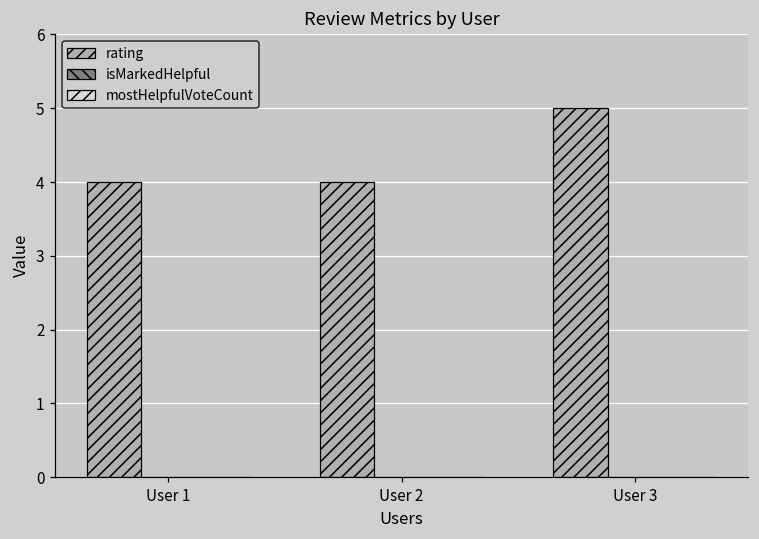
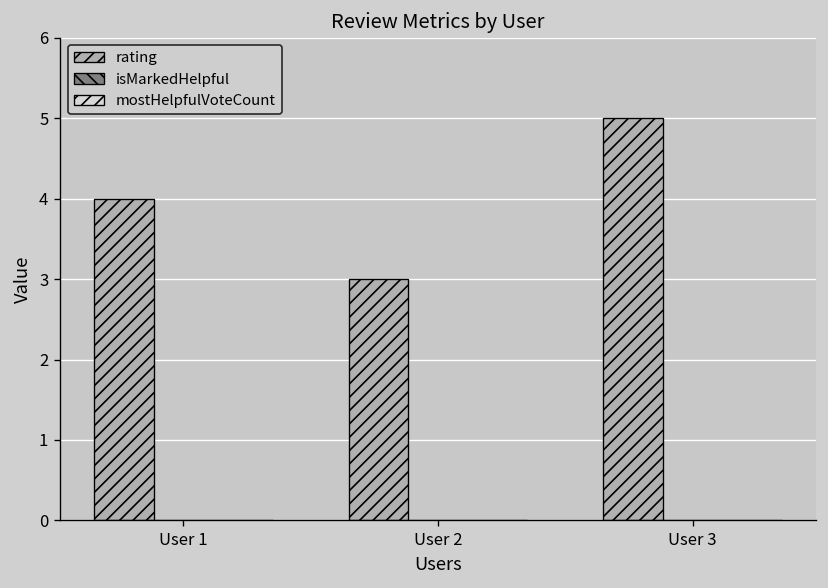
rating, User 2: 4 -> 3
